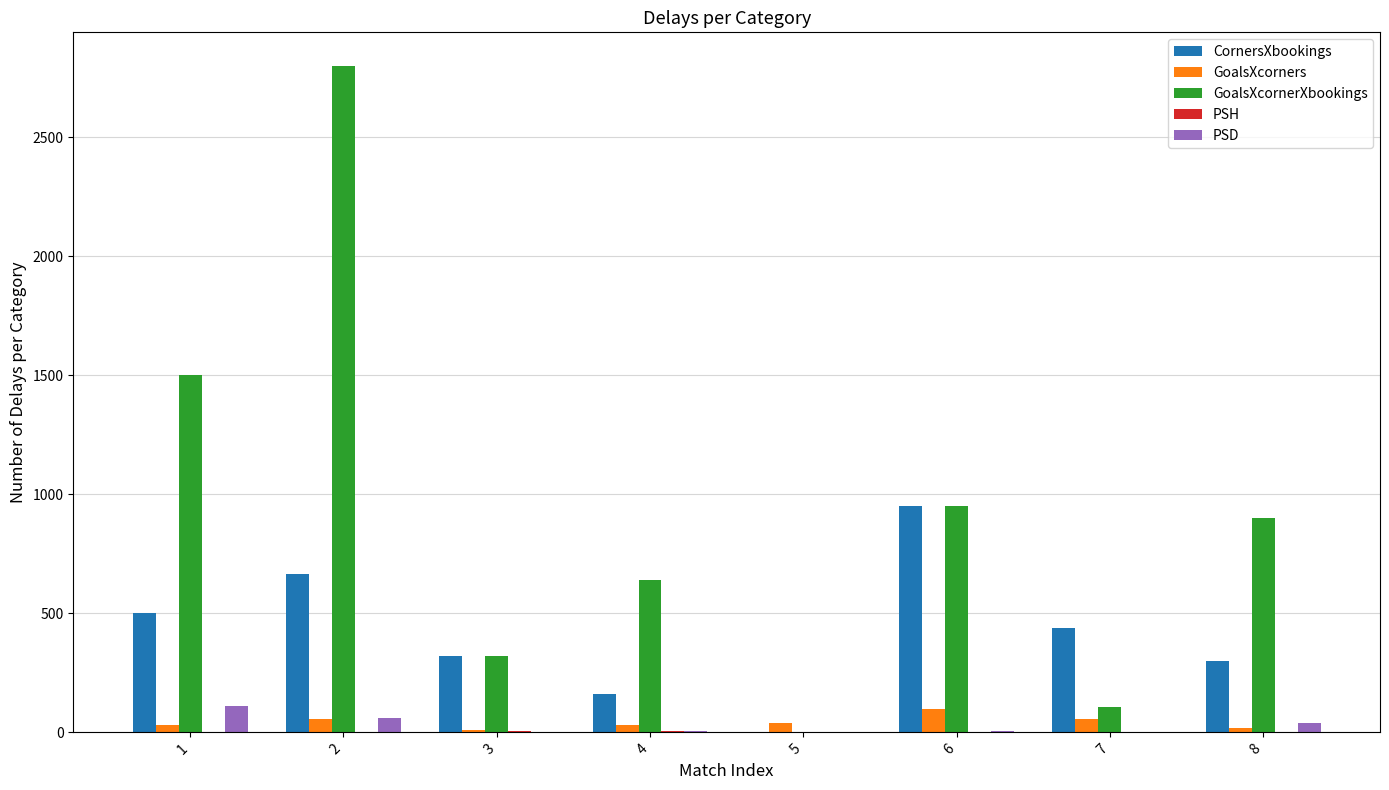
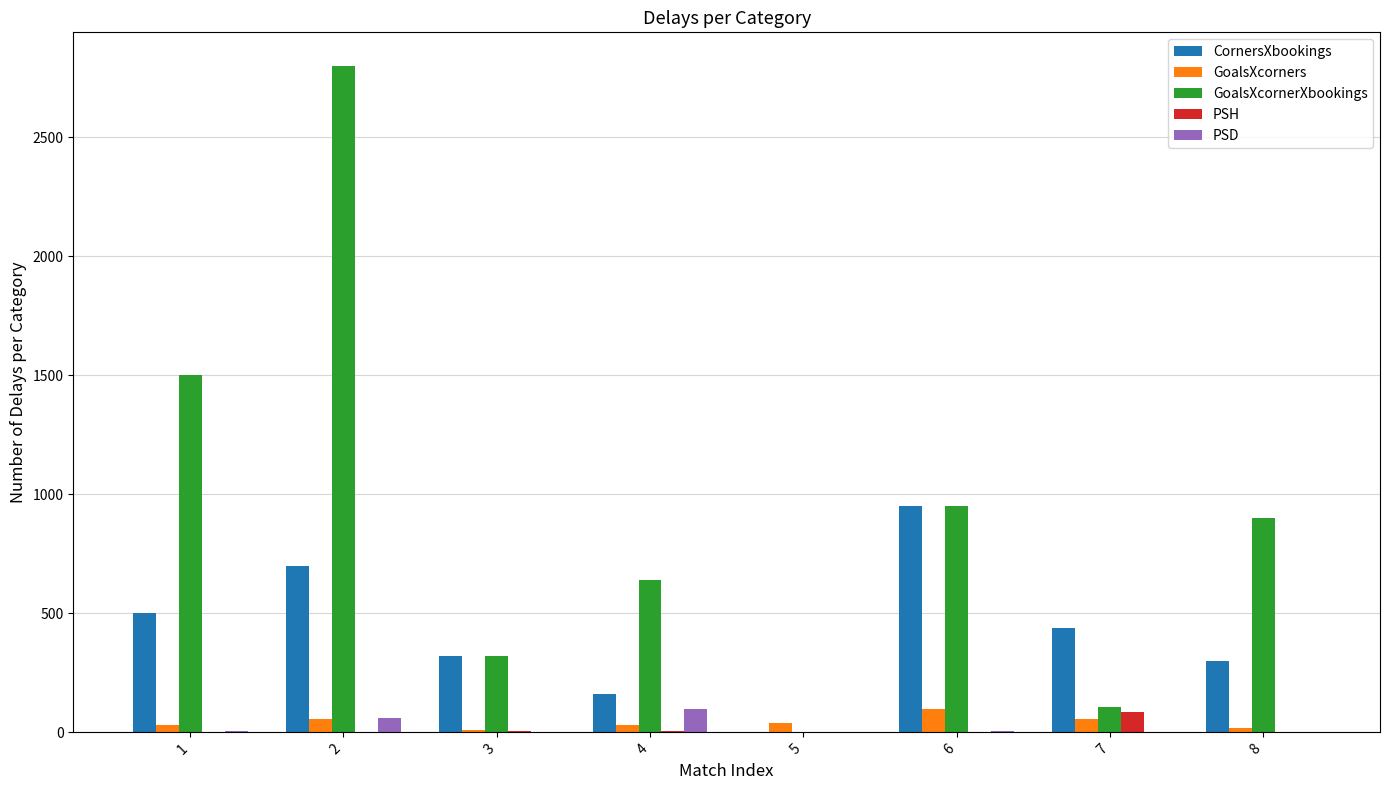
PSD, 1: 110 -> 0
CornersXbookings, 2: 660 -> 700
PSD, 4: 0 -> 100
PSH, 7: 0 -> 90
PSD, 8: 40 -> 0
